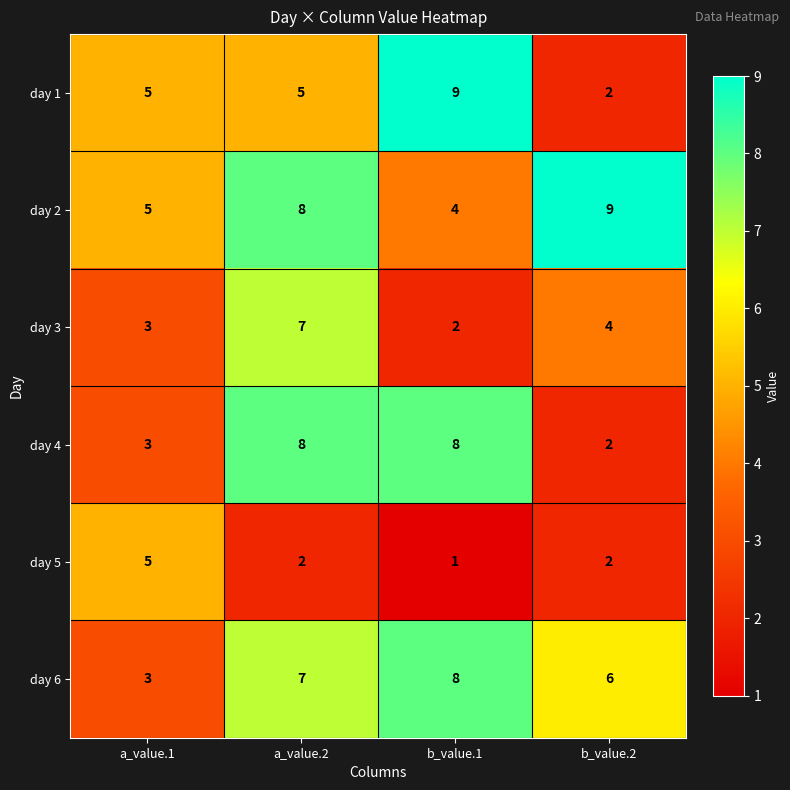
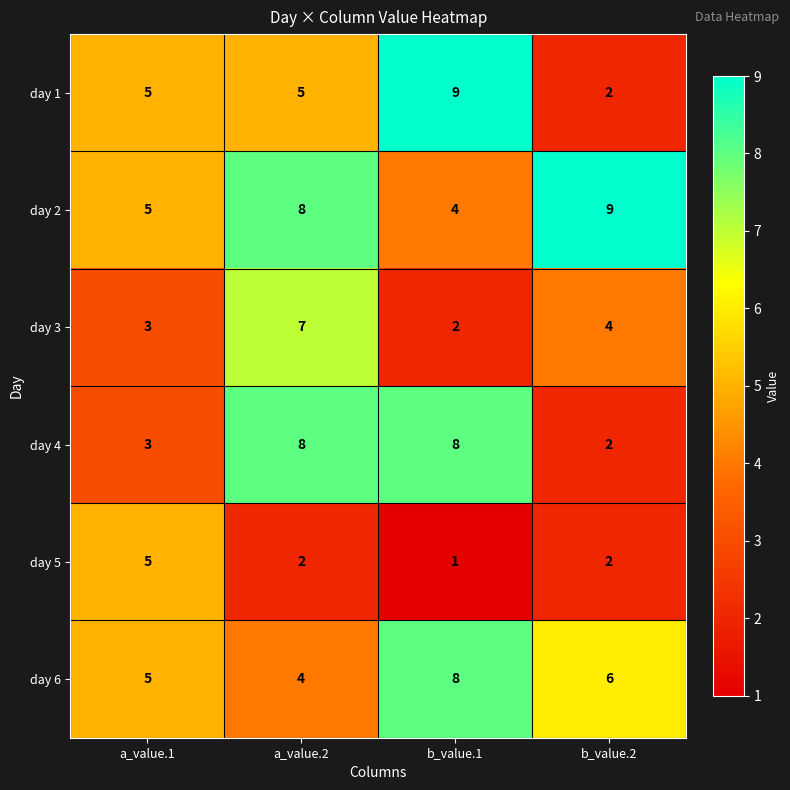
day 6, a_value.1: 3 -> 5
day 6, a_value.2: 7 -> 4
